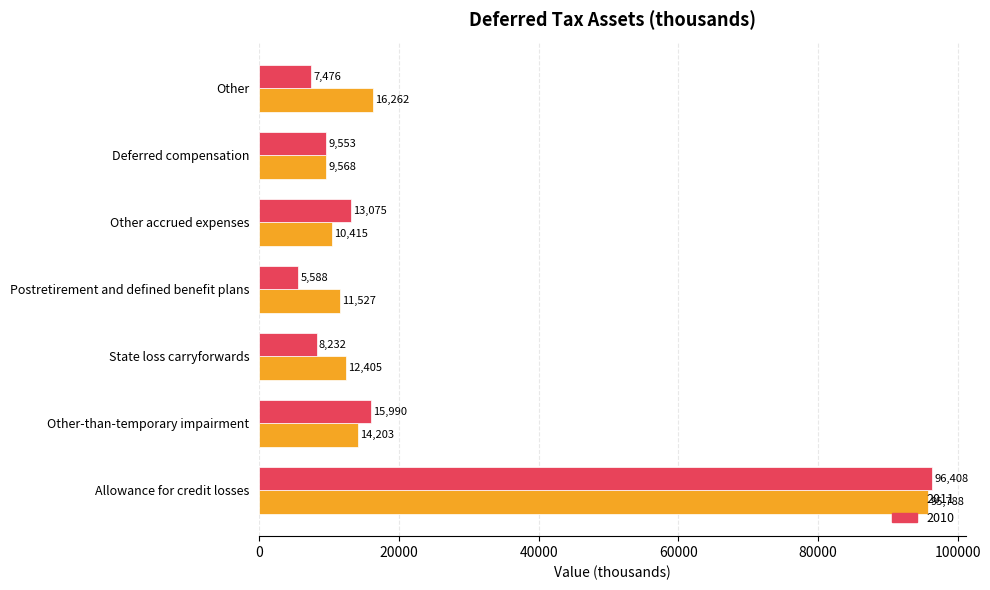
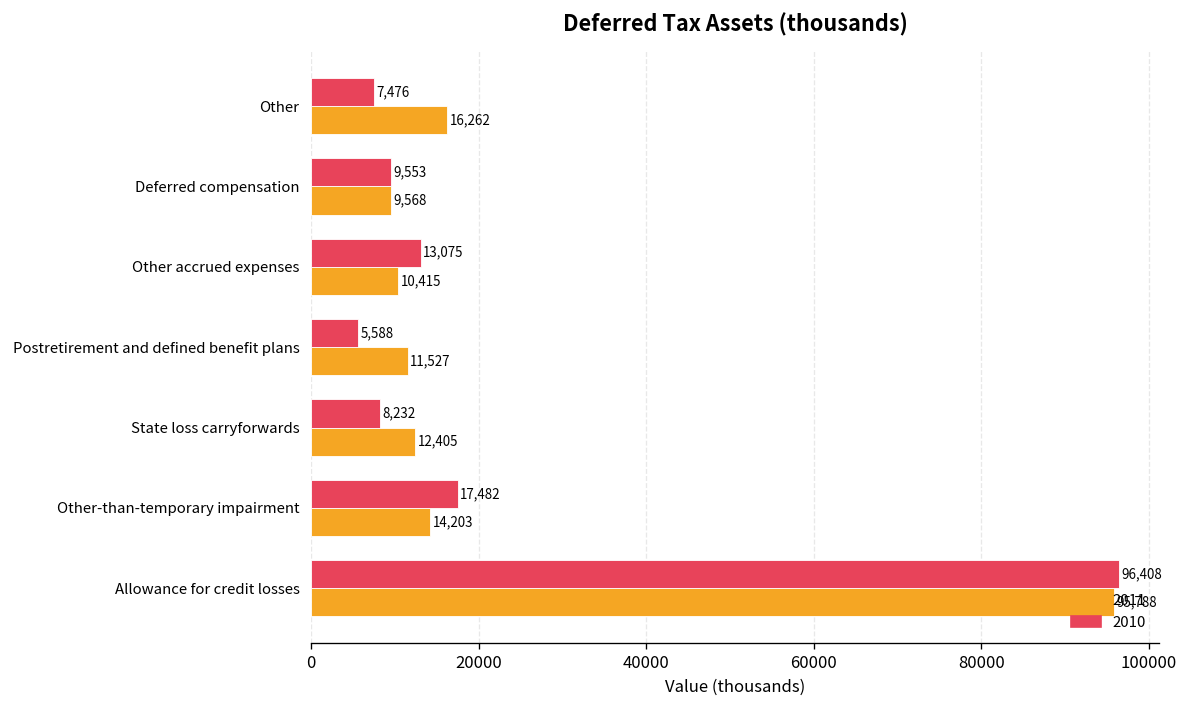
2010, Other-than-temporary impairment: 15,990 -> 17,482
